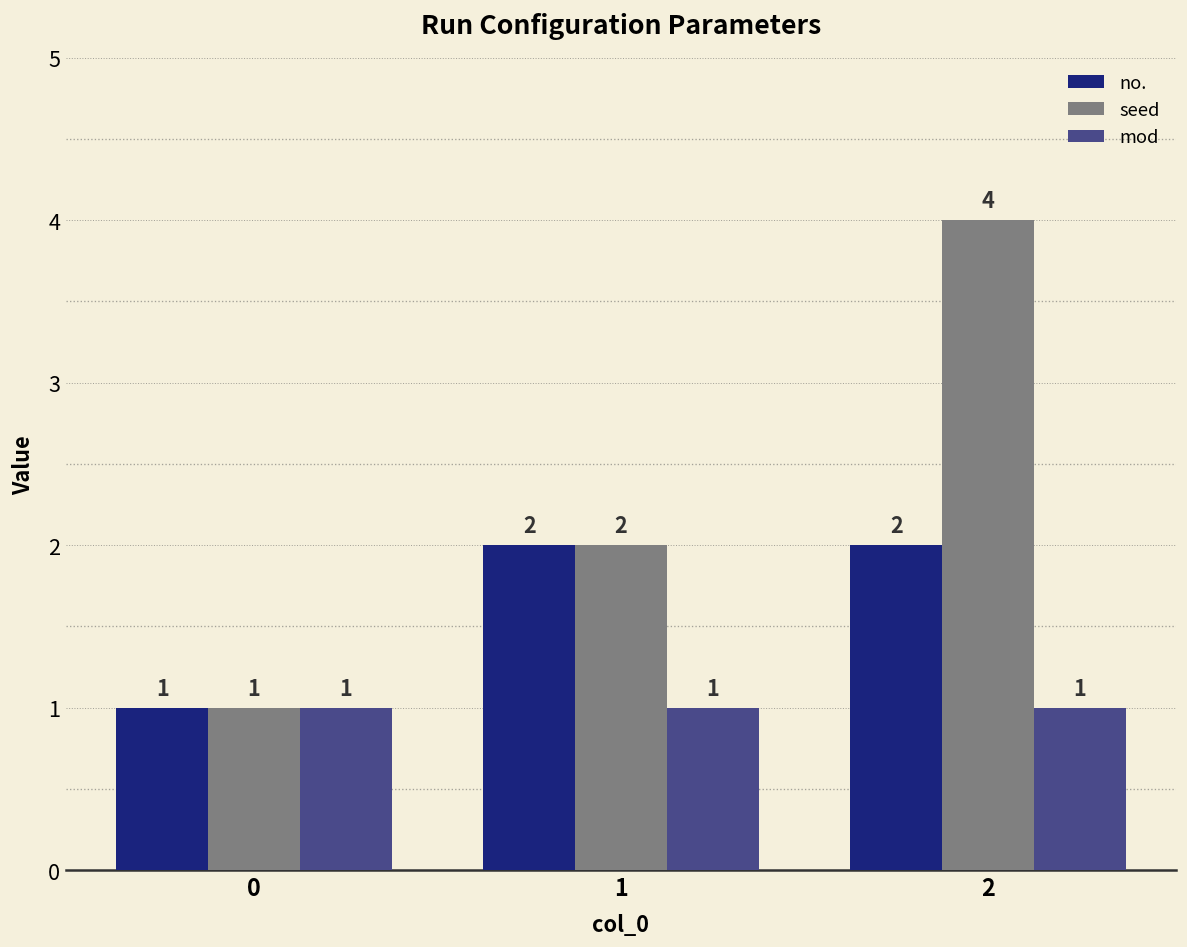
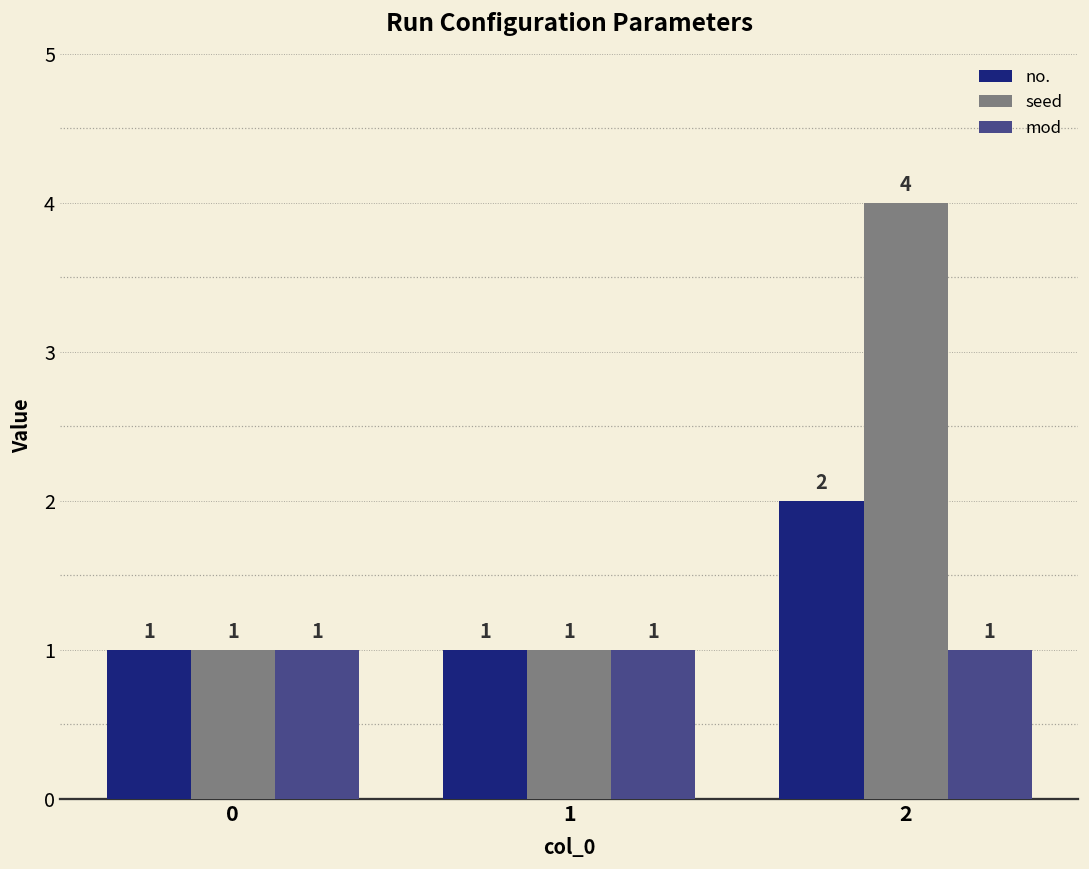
no., 1: 2 -> 1
seed, 1: 2 -> 1
